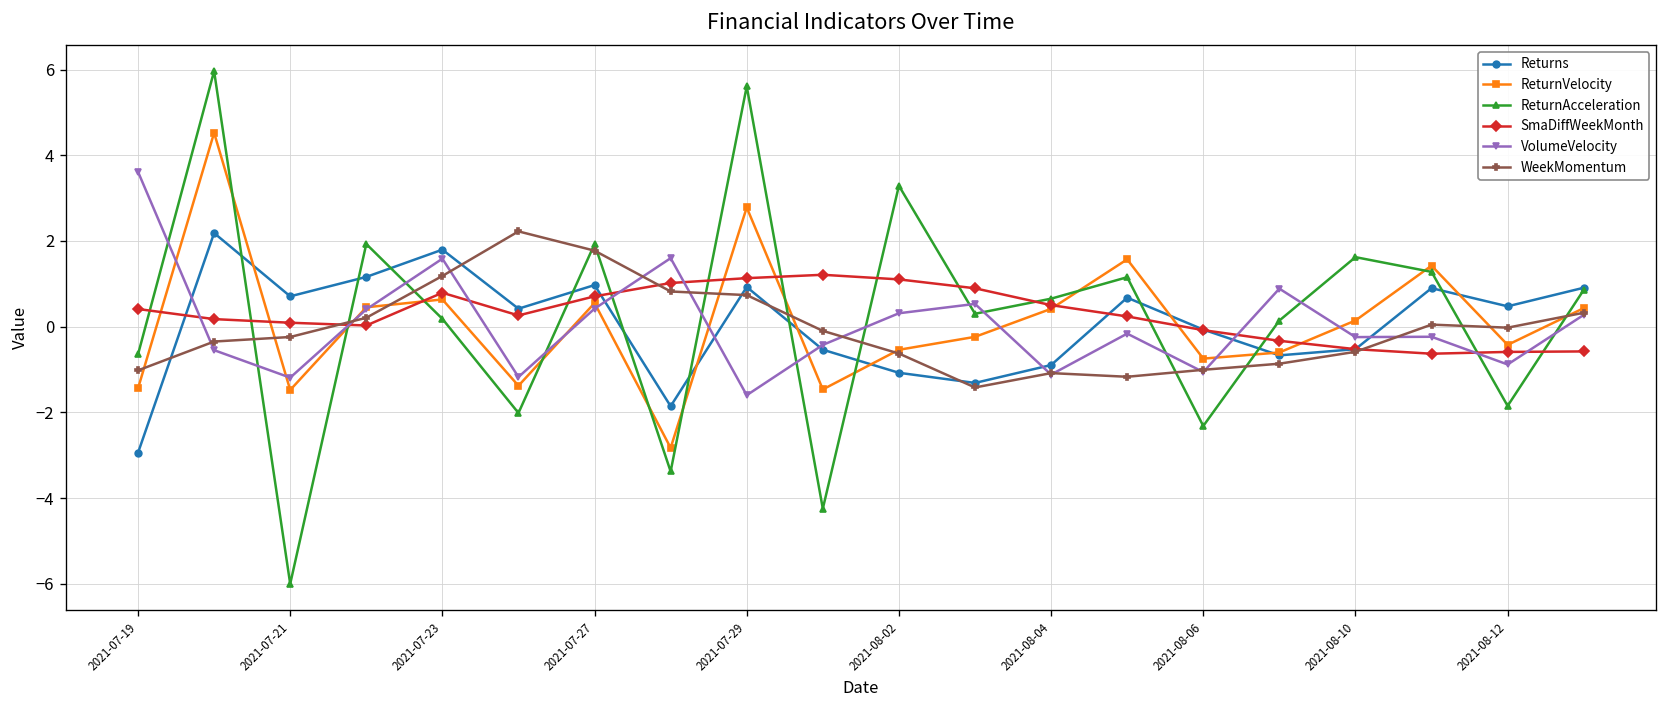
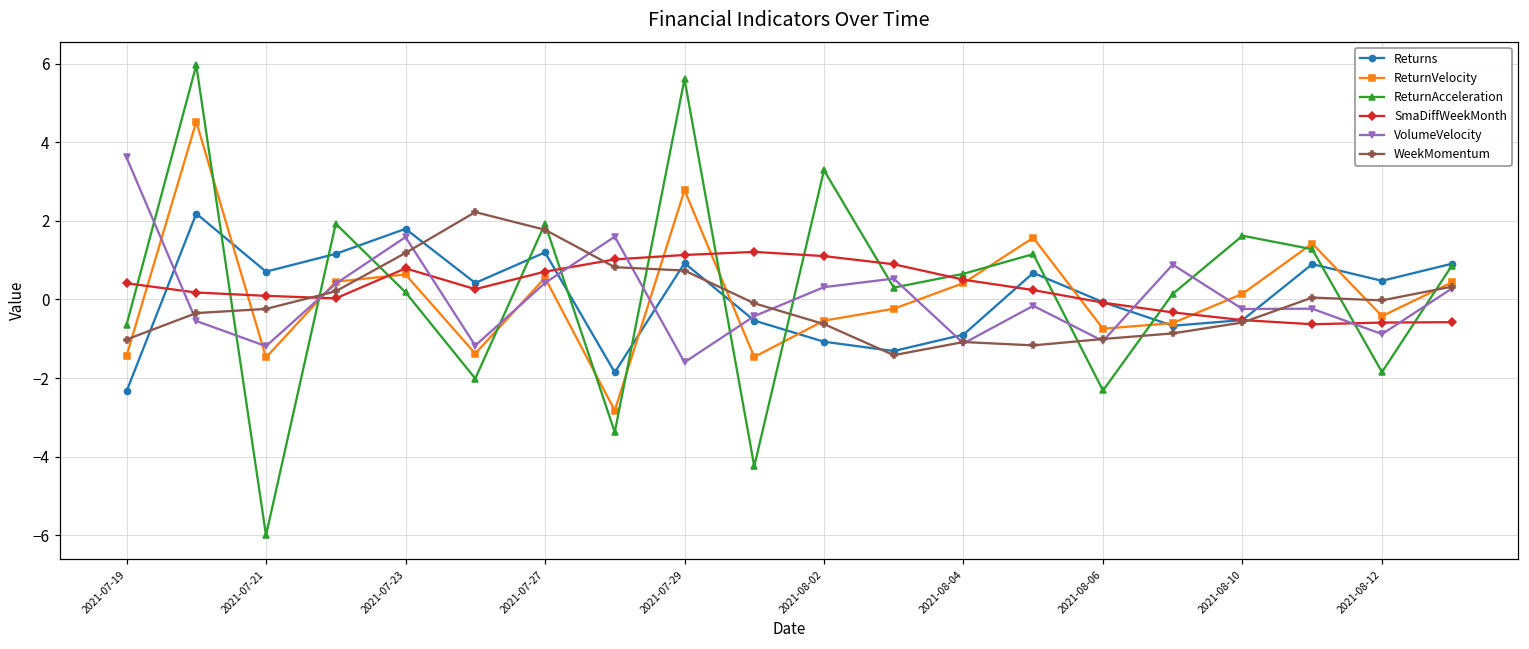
Returns, 2021-07-19: -2.9 -> -2.3
Returns, 2021-07-27: 1.0 -> 1.2
